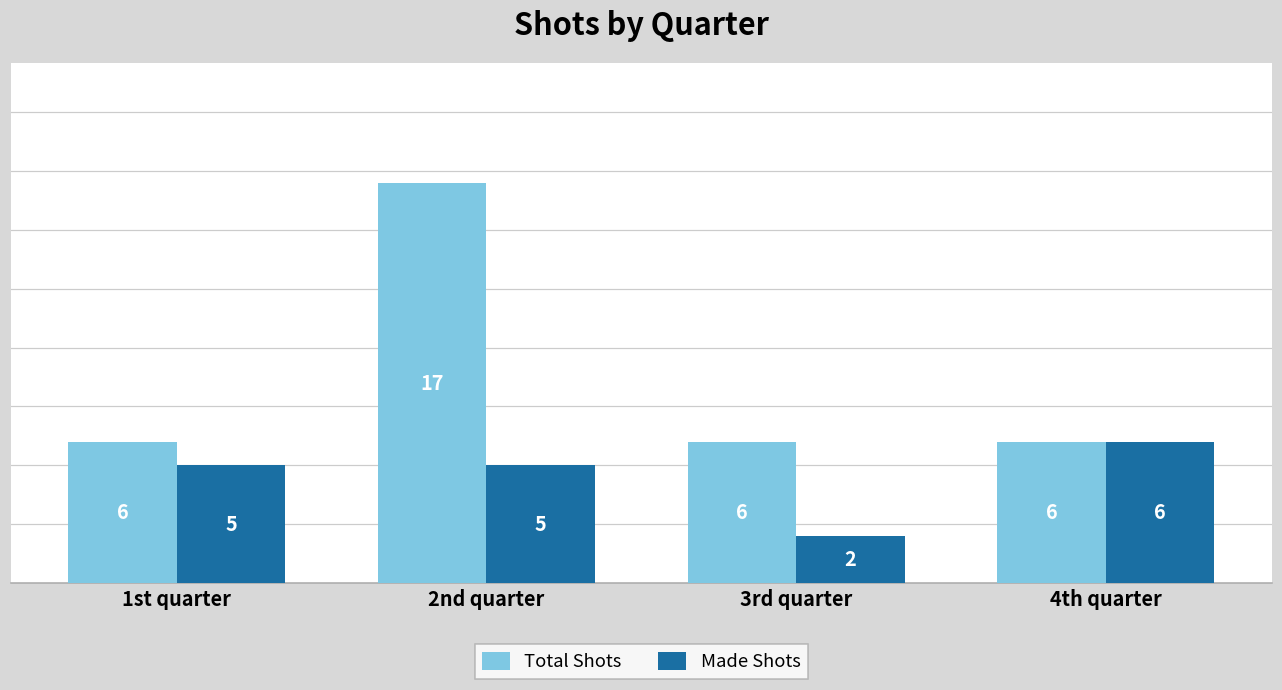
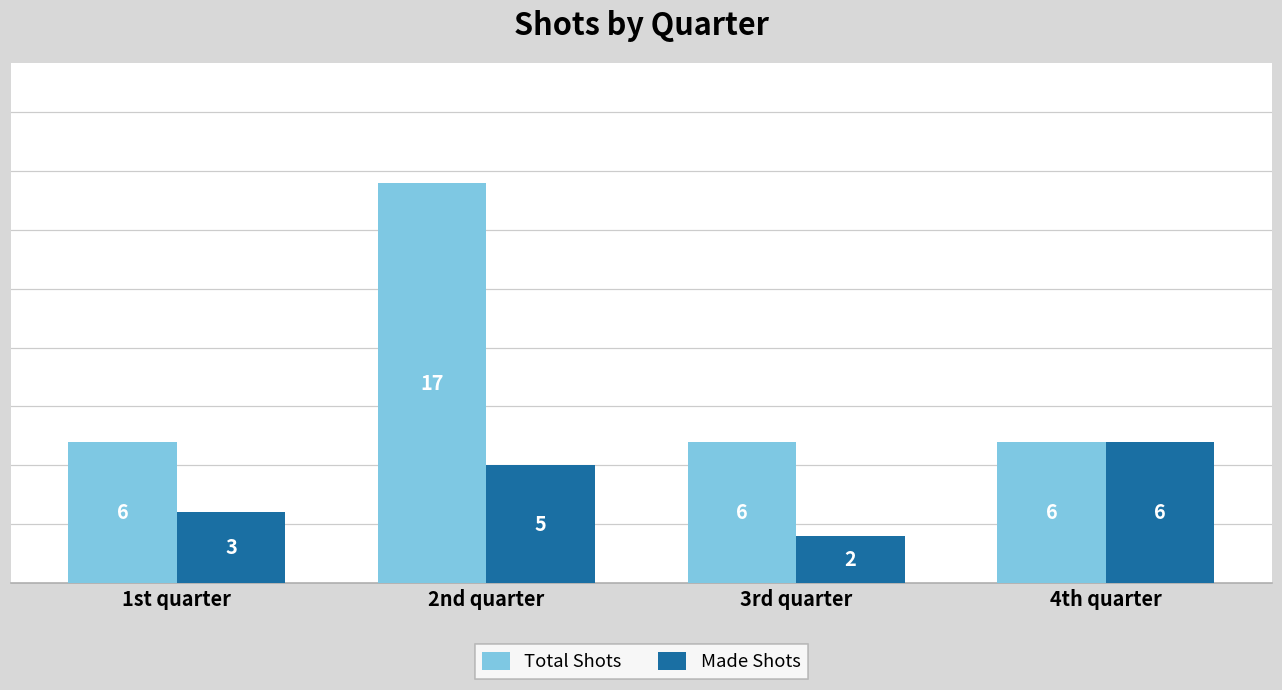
Made Shots, 1st quarter: 5 -> 3
